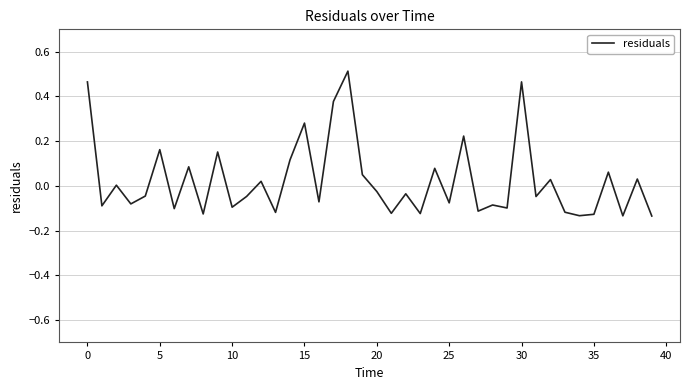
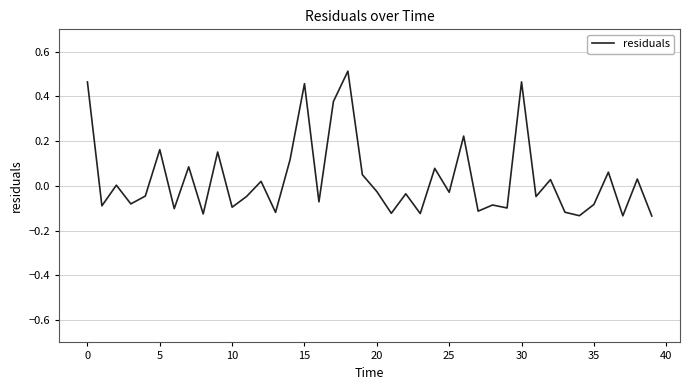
15: 0.28 -> 0.46
25: -0.08 -> -0.03
35: -0.13 -> -0.08
